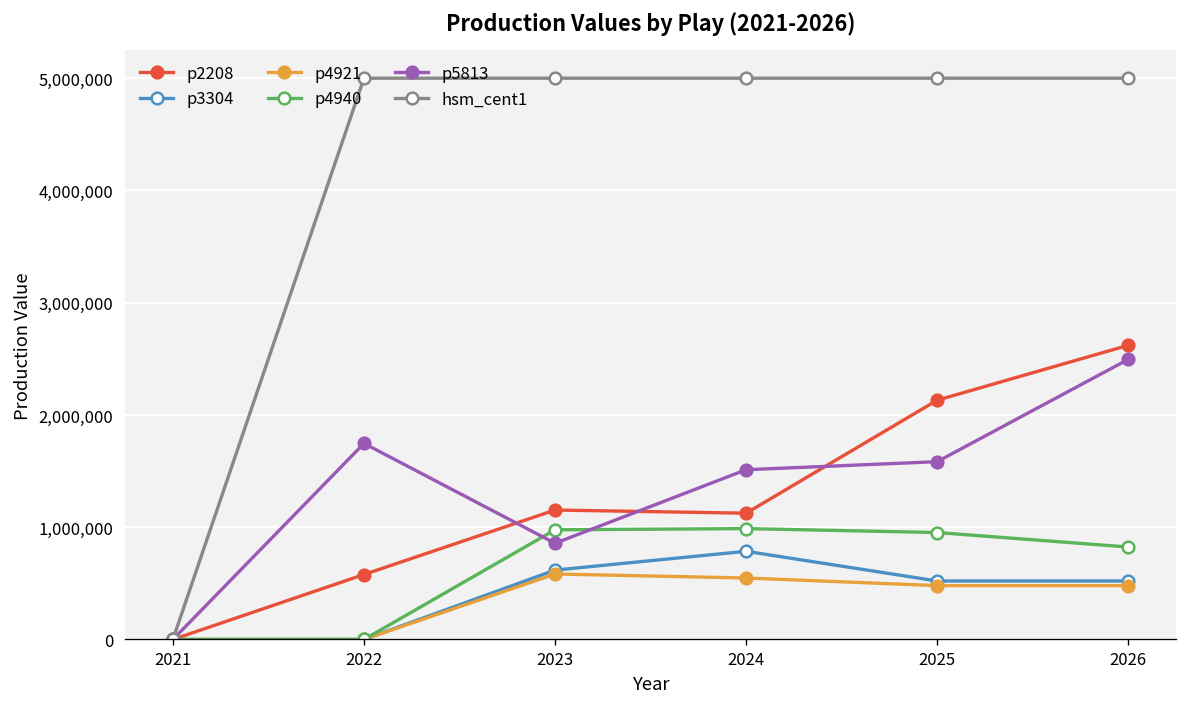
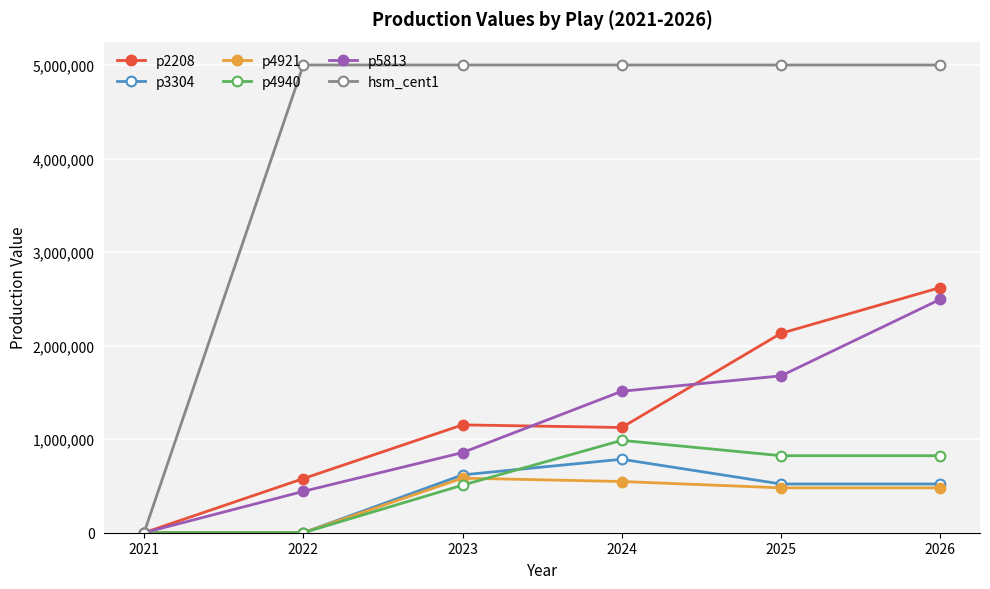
p5813, 2022: 1,700,000 -> 400,000
p4940, 2023: 1,000,000 -> 500,000
p4940, 2025: 1,000,000 -> 800,000
p5813, 2025: 1,600,000 -> 1,700,000
